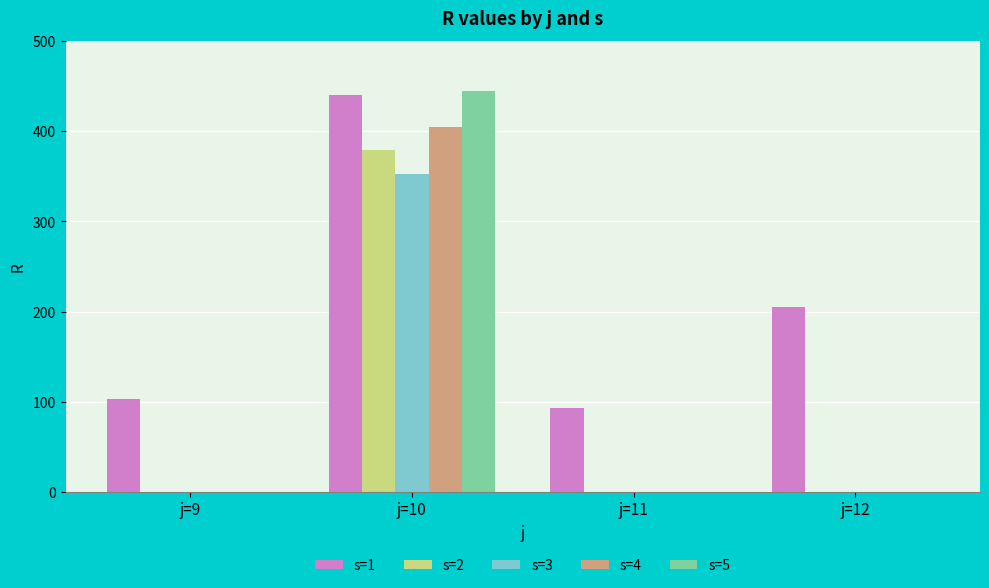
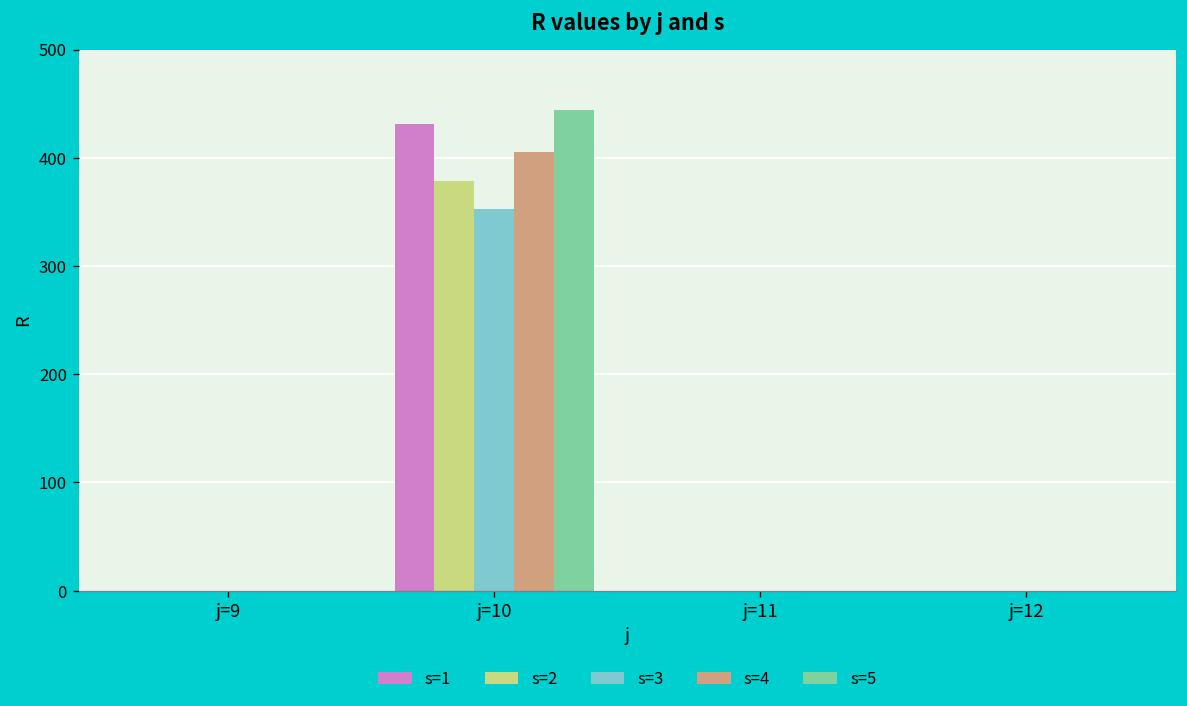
s=1, j=9: 100 -> 0
s=1, j=10: 440 -> 430
s=1, j=11: 90 -> 0
s=1, j=12: 210 -> 0
